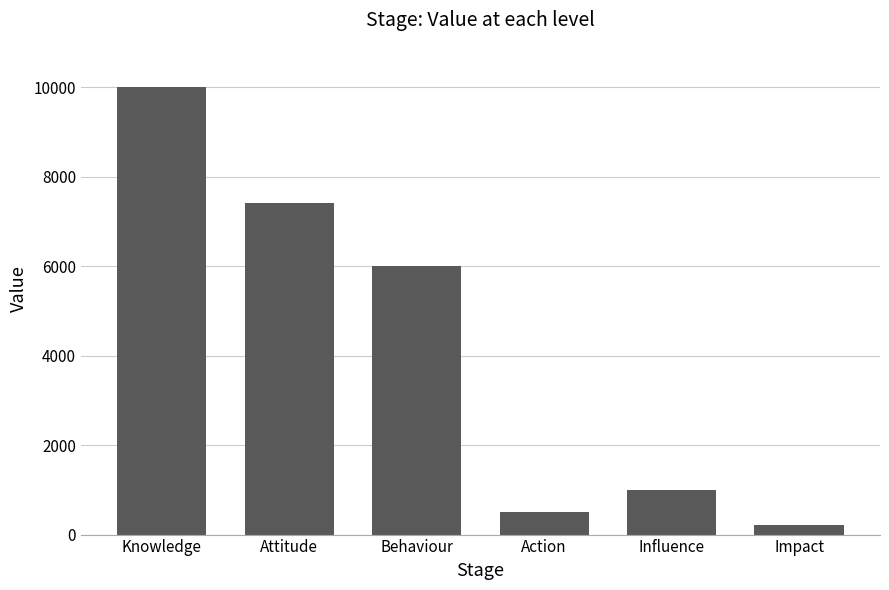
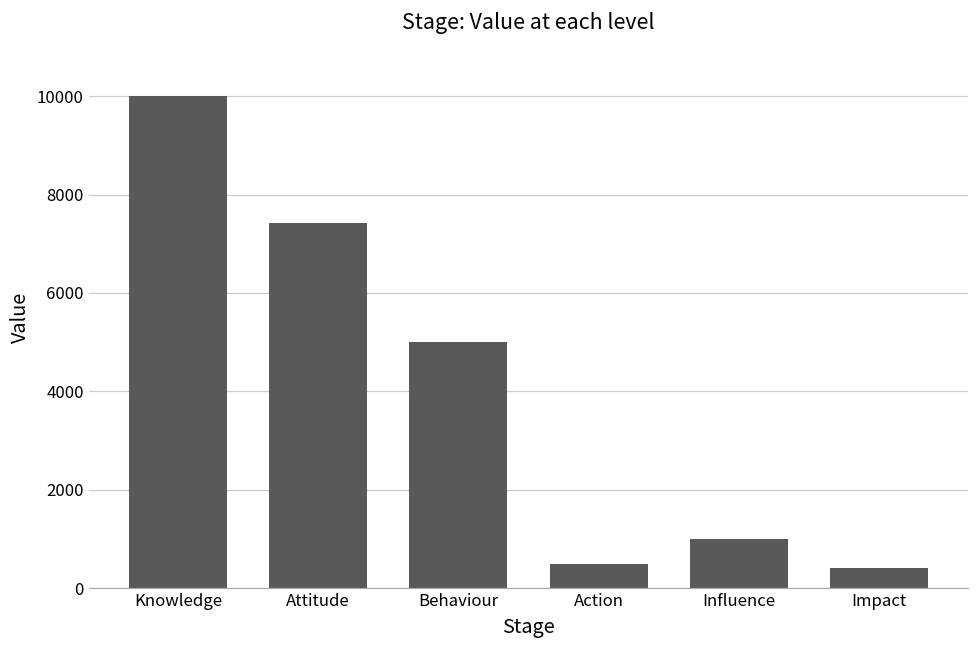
Behaviour: 6000 -> 5000
Impact: 200 -> 400
